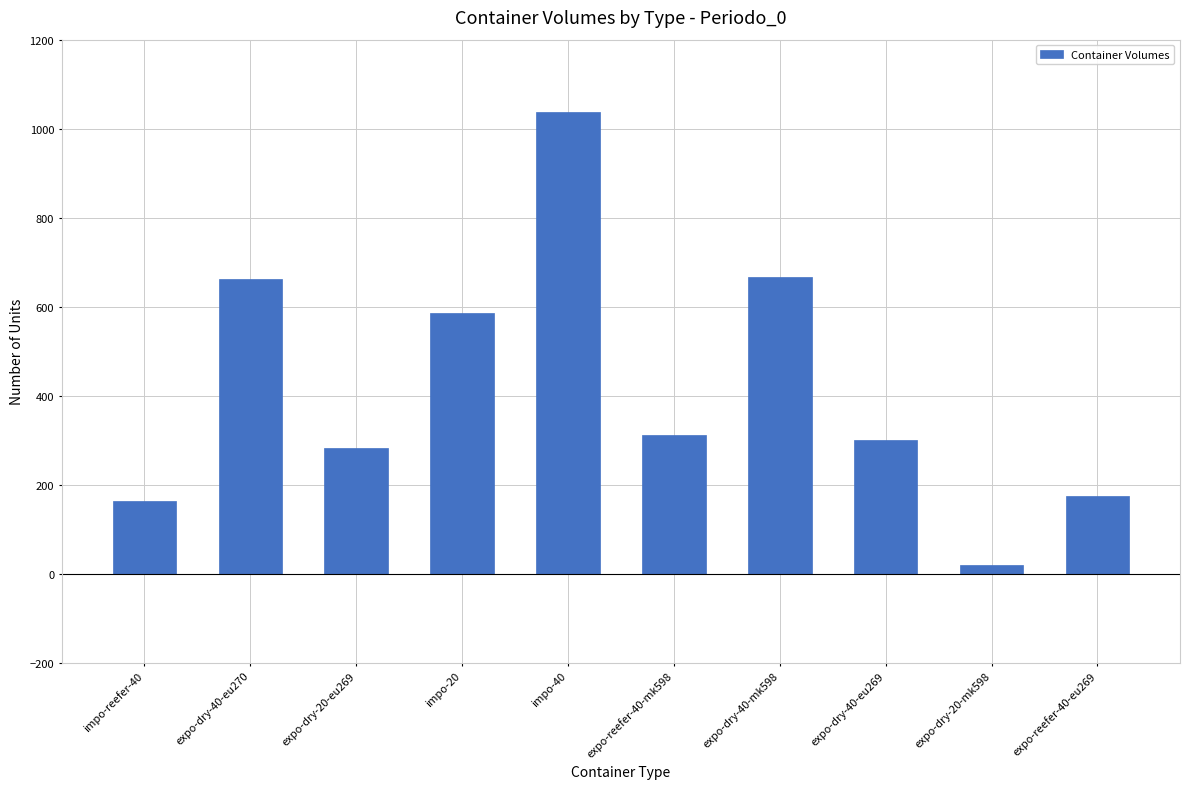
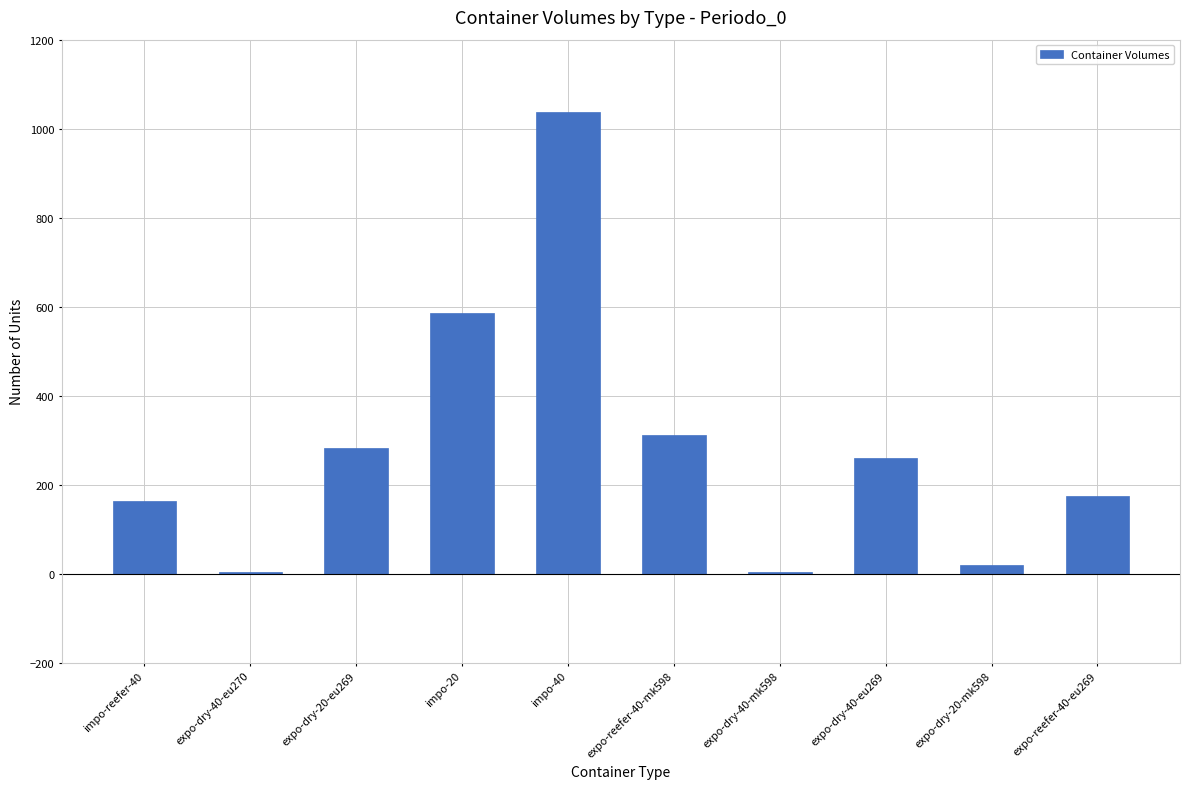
expo-dry-40-eu270: 660 -> 0
expo-dry-40-mk598: 670 -> 0
expo-dry-40-eu269: 300 -> 260
